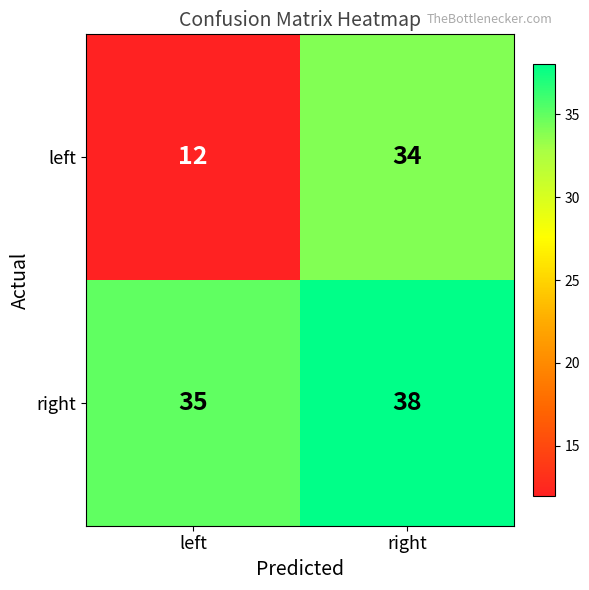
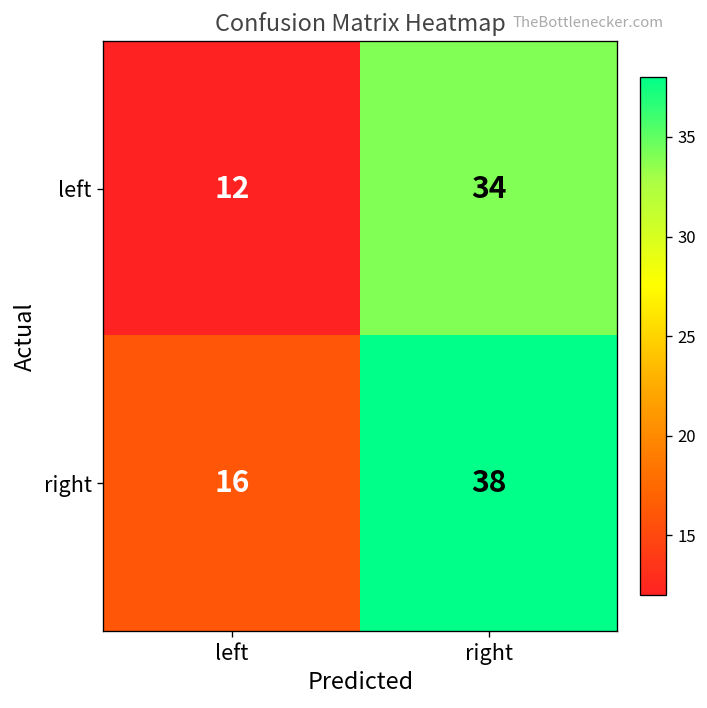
right, left: 35 -> 16
